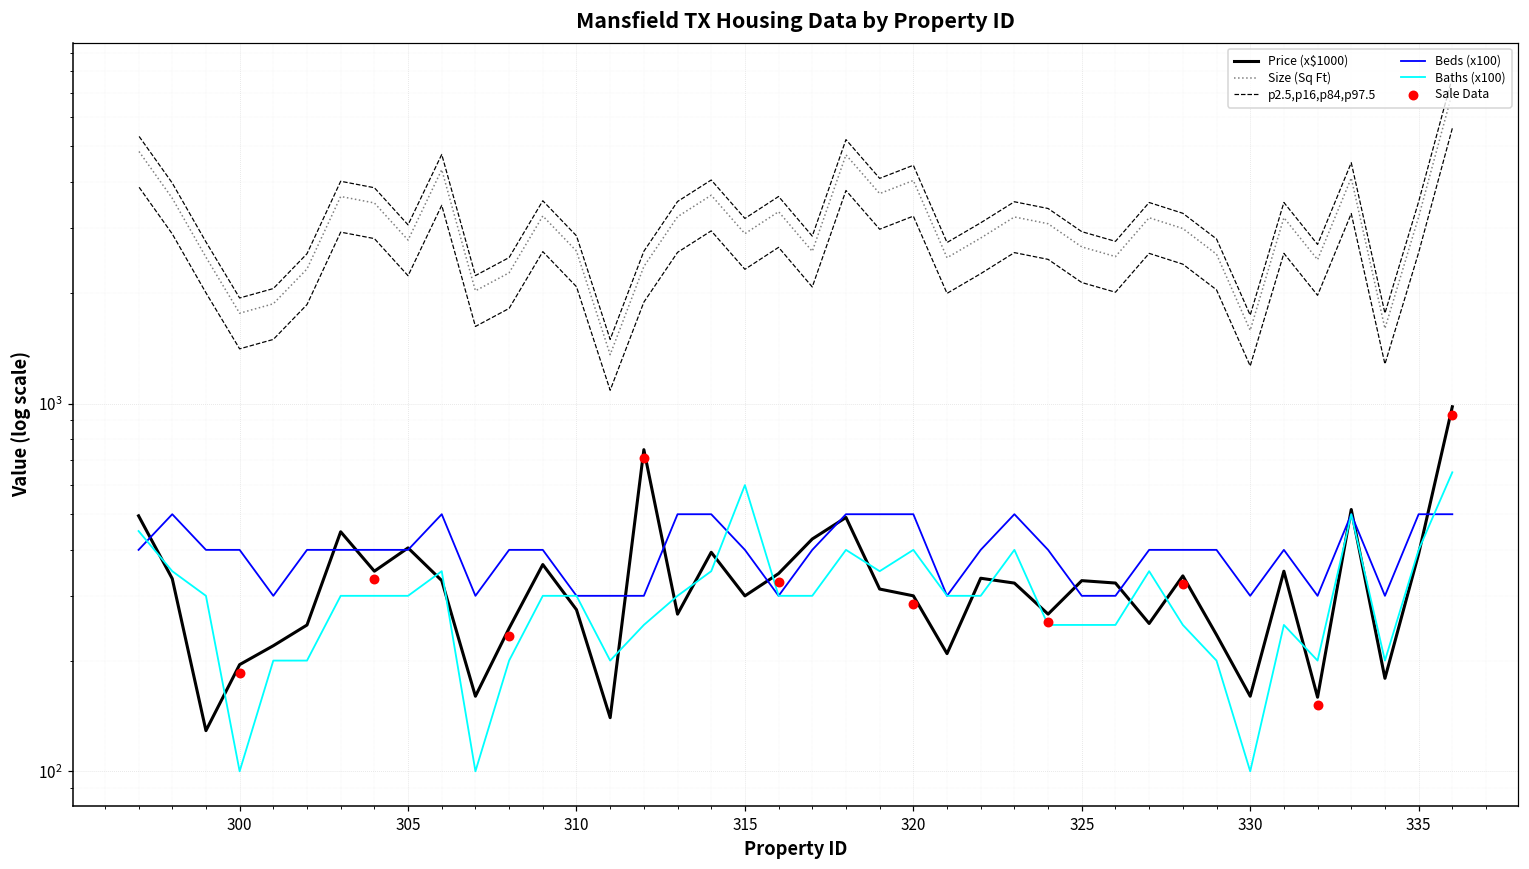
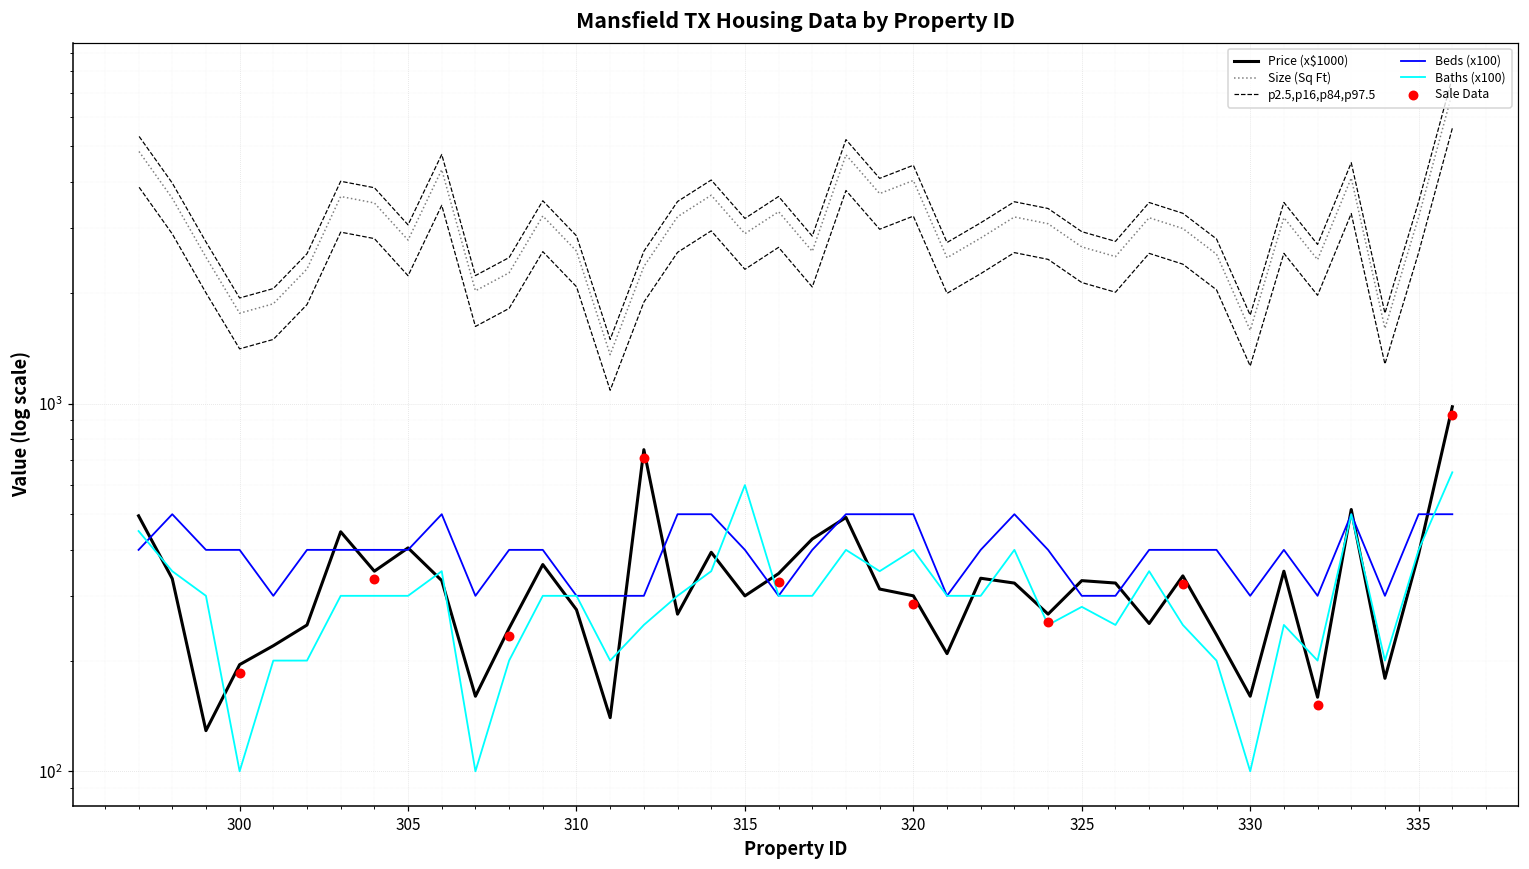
Baths (x100), 325: 250 -> 280
